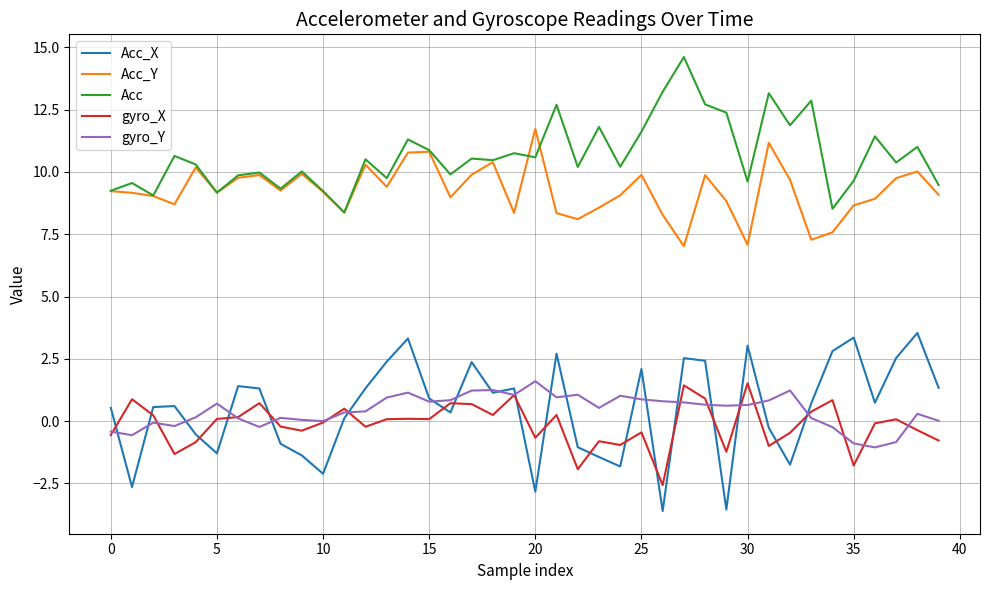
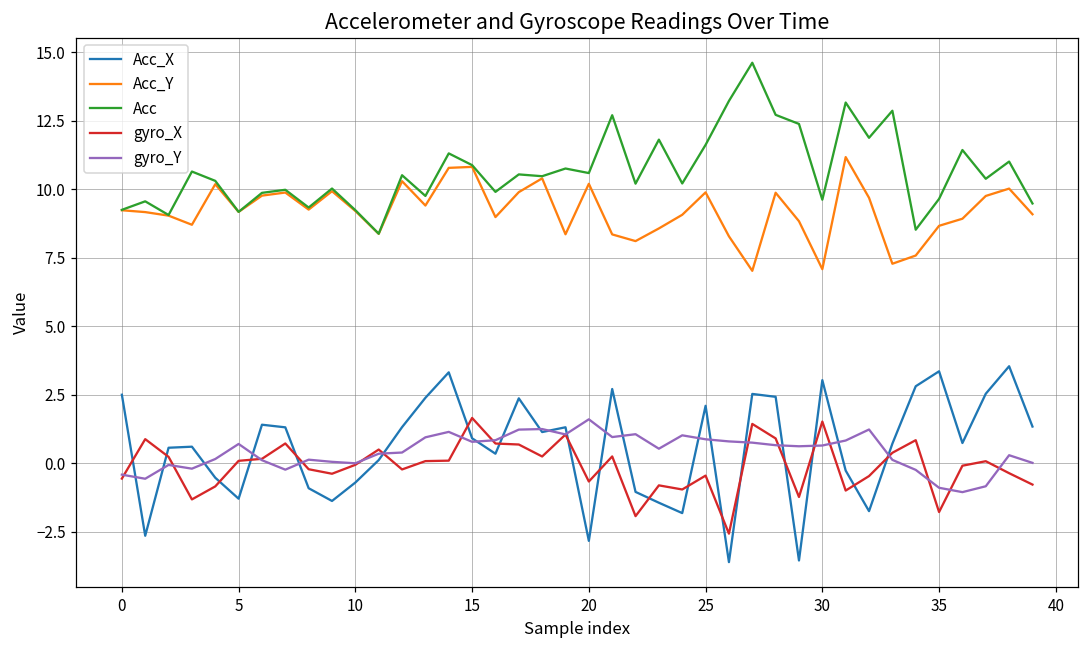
Acc_X, 0: 0.5 -> 2.5
Acc_X, 10: -2.1 -> -0.7
gyro_X, 15: 0.1 -> 1.7
Acc_Y, 20: 11.7 -> 10.2
